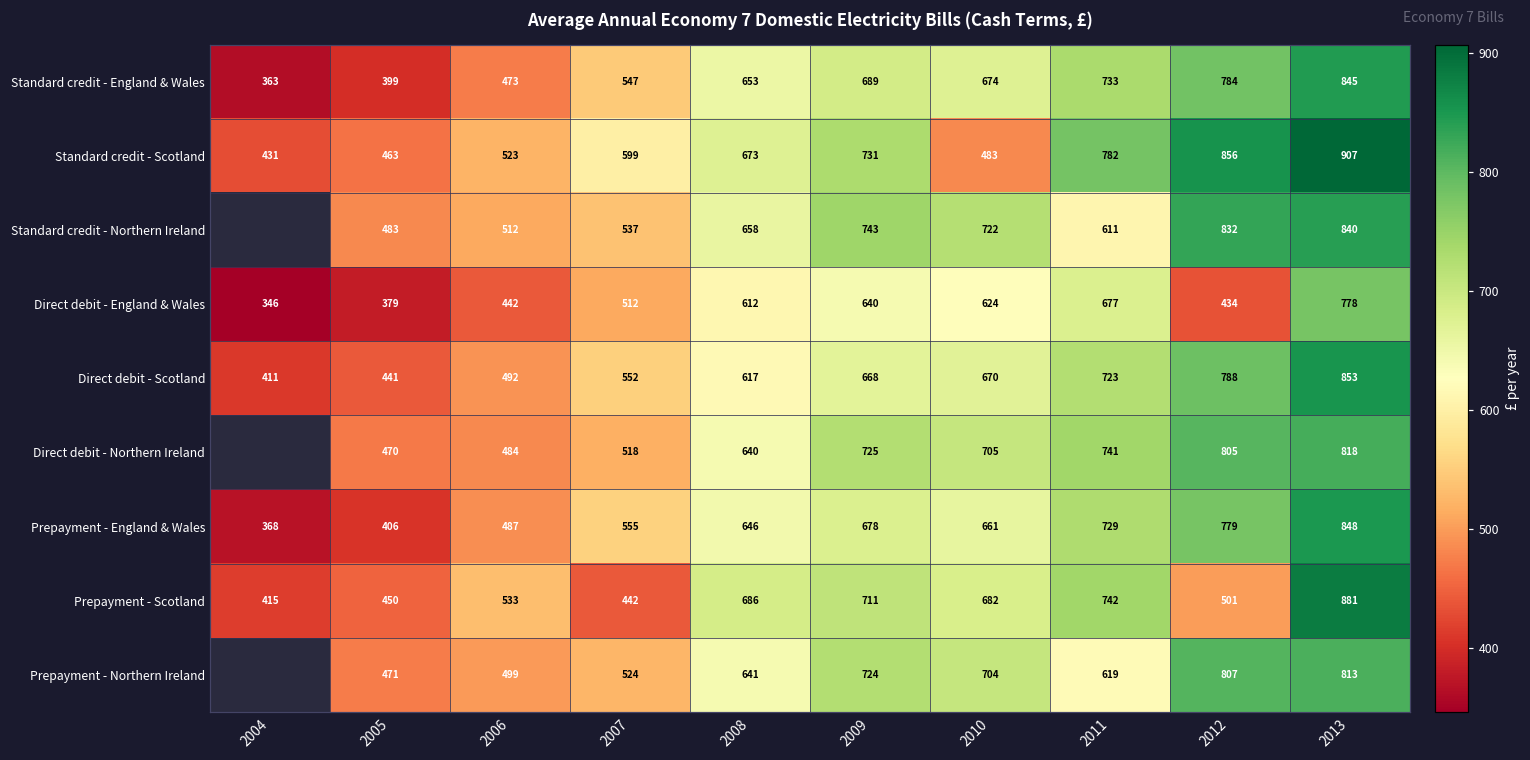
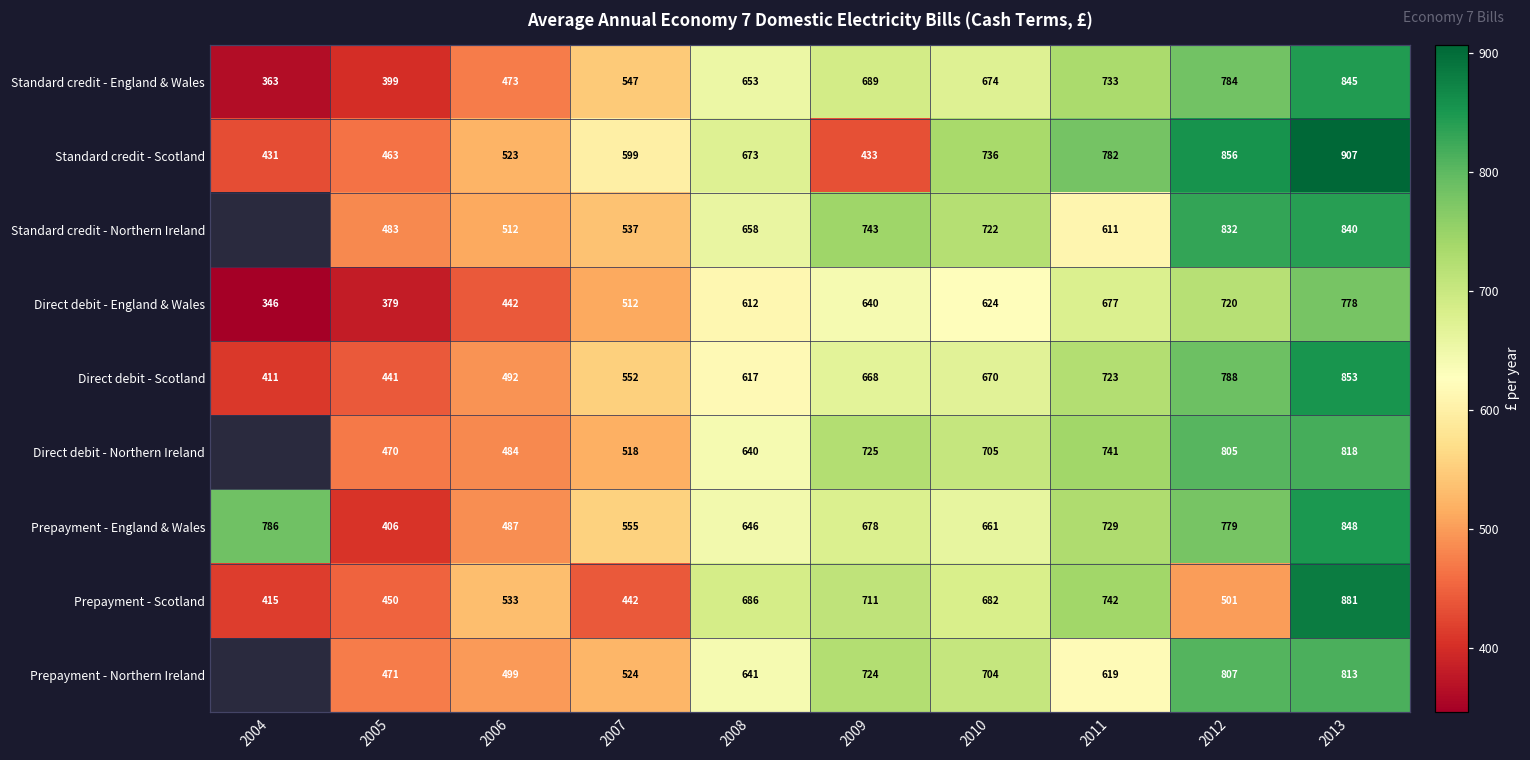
Standard credit - Scotland, 2009: 731 -> 433
Standard credit - Scotland, 2010: 483 -> 736
Direct debit - England & Wales, 2012: 434 -> 720
Prepayment - England & Wales, 2004: 368 -> 786
